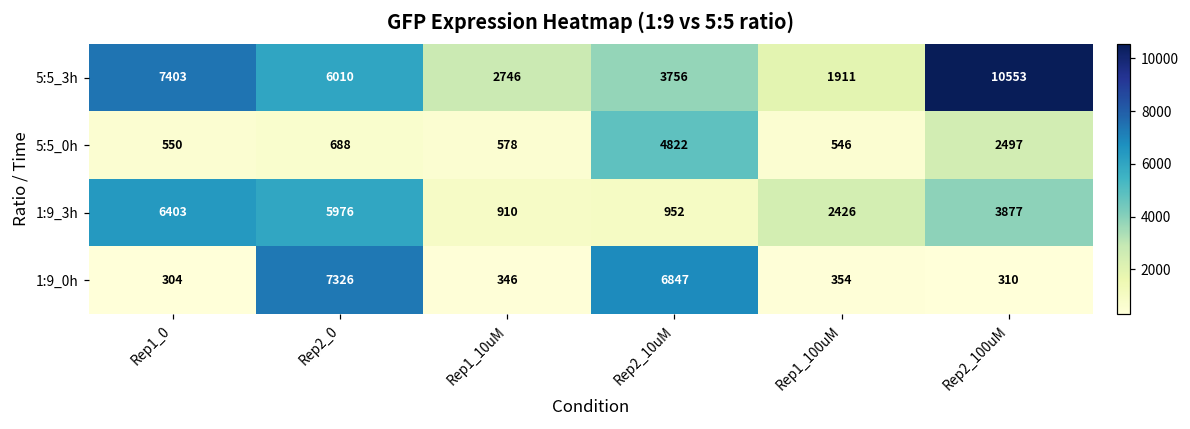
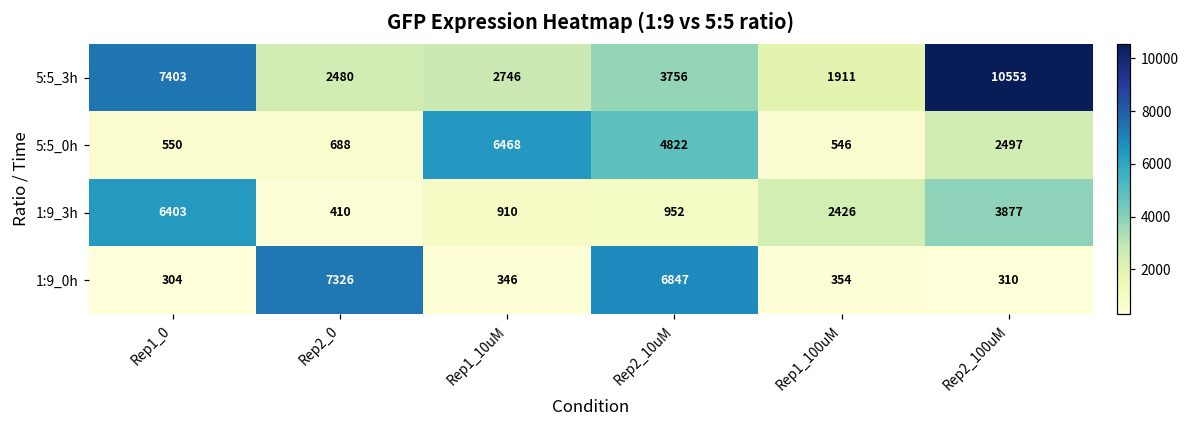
5:5_3h, Rep2_0: 6010 -> 2480
5:5_0h, Rep1_10uM: 578 -> 6468
1:9_3h, Rep2_0: 5976 -> 410
